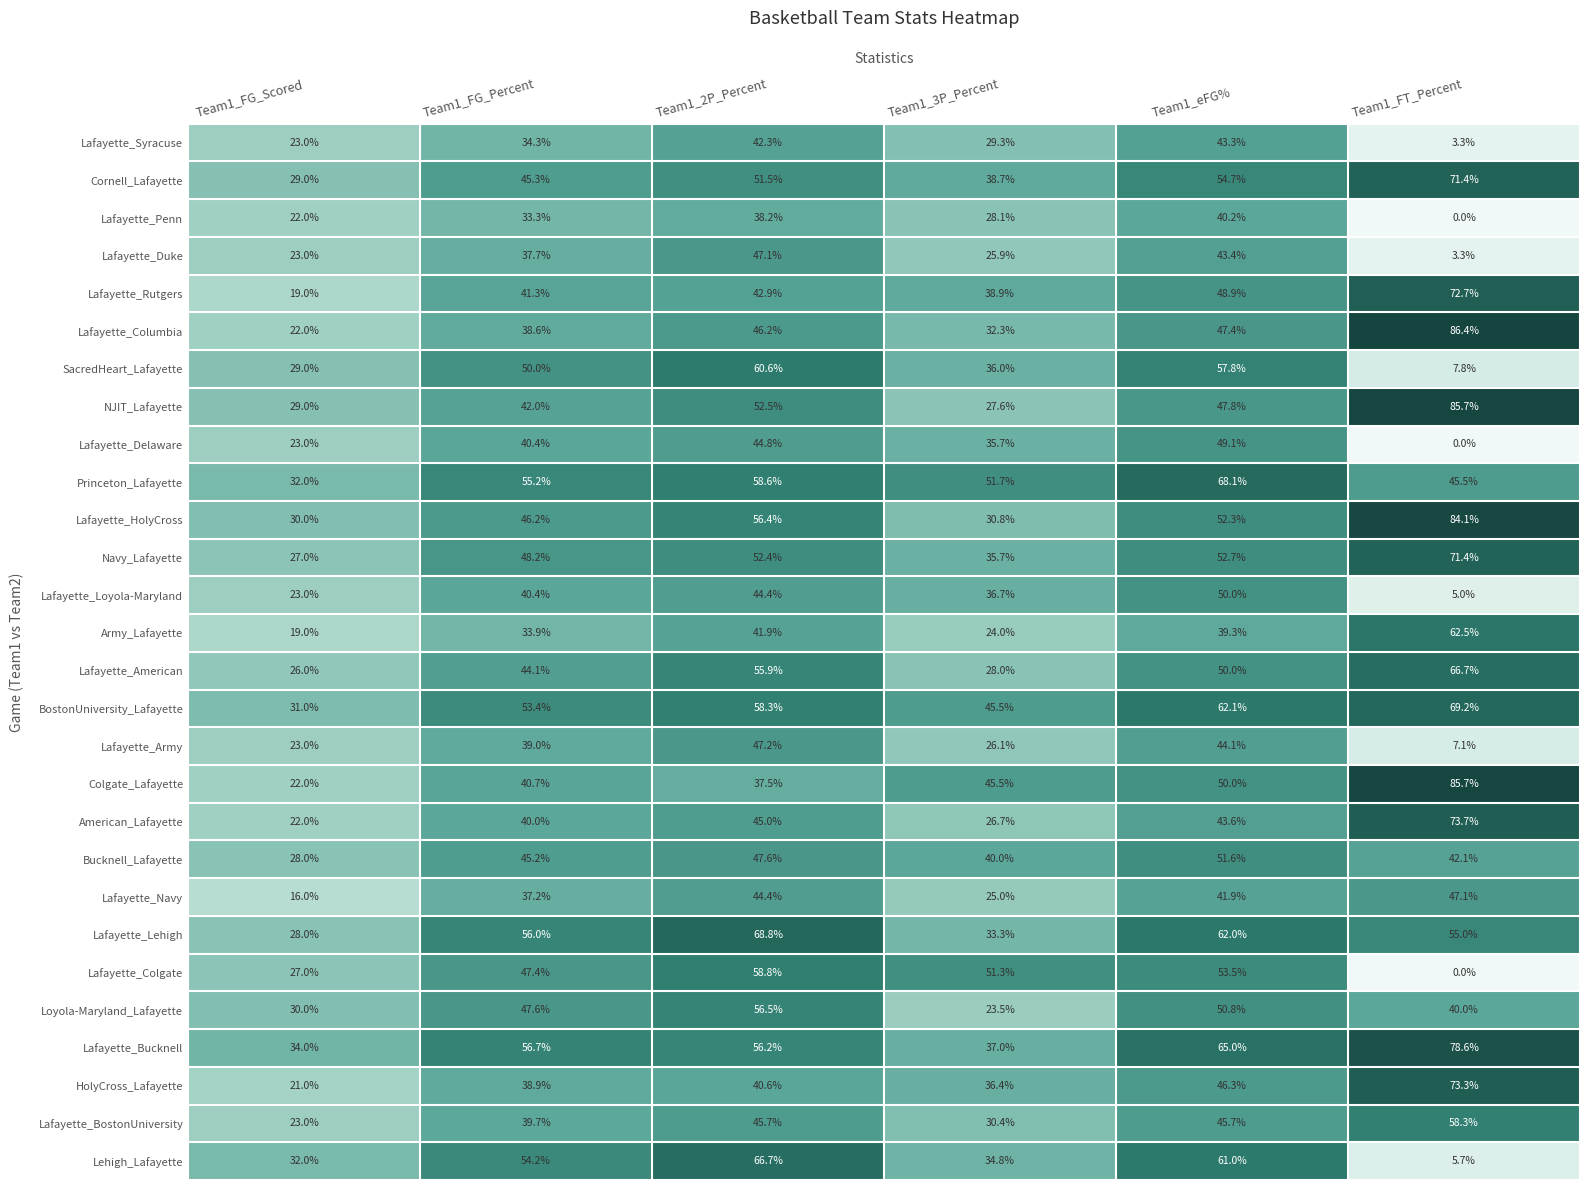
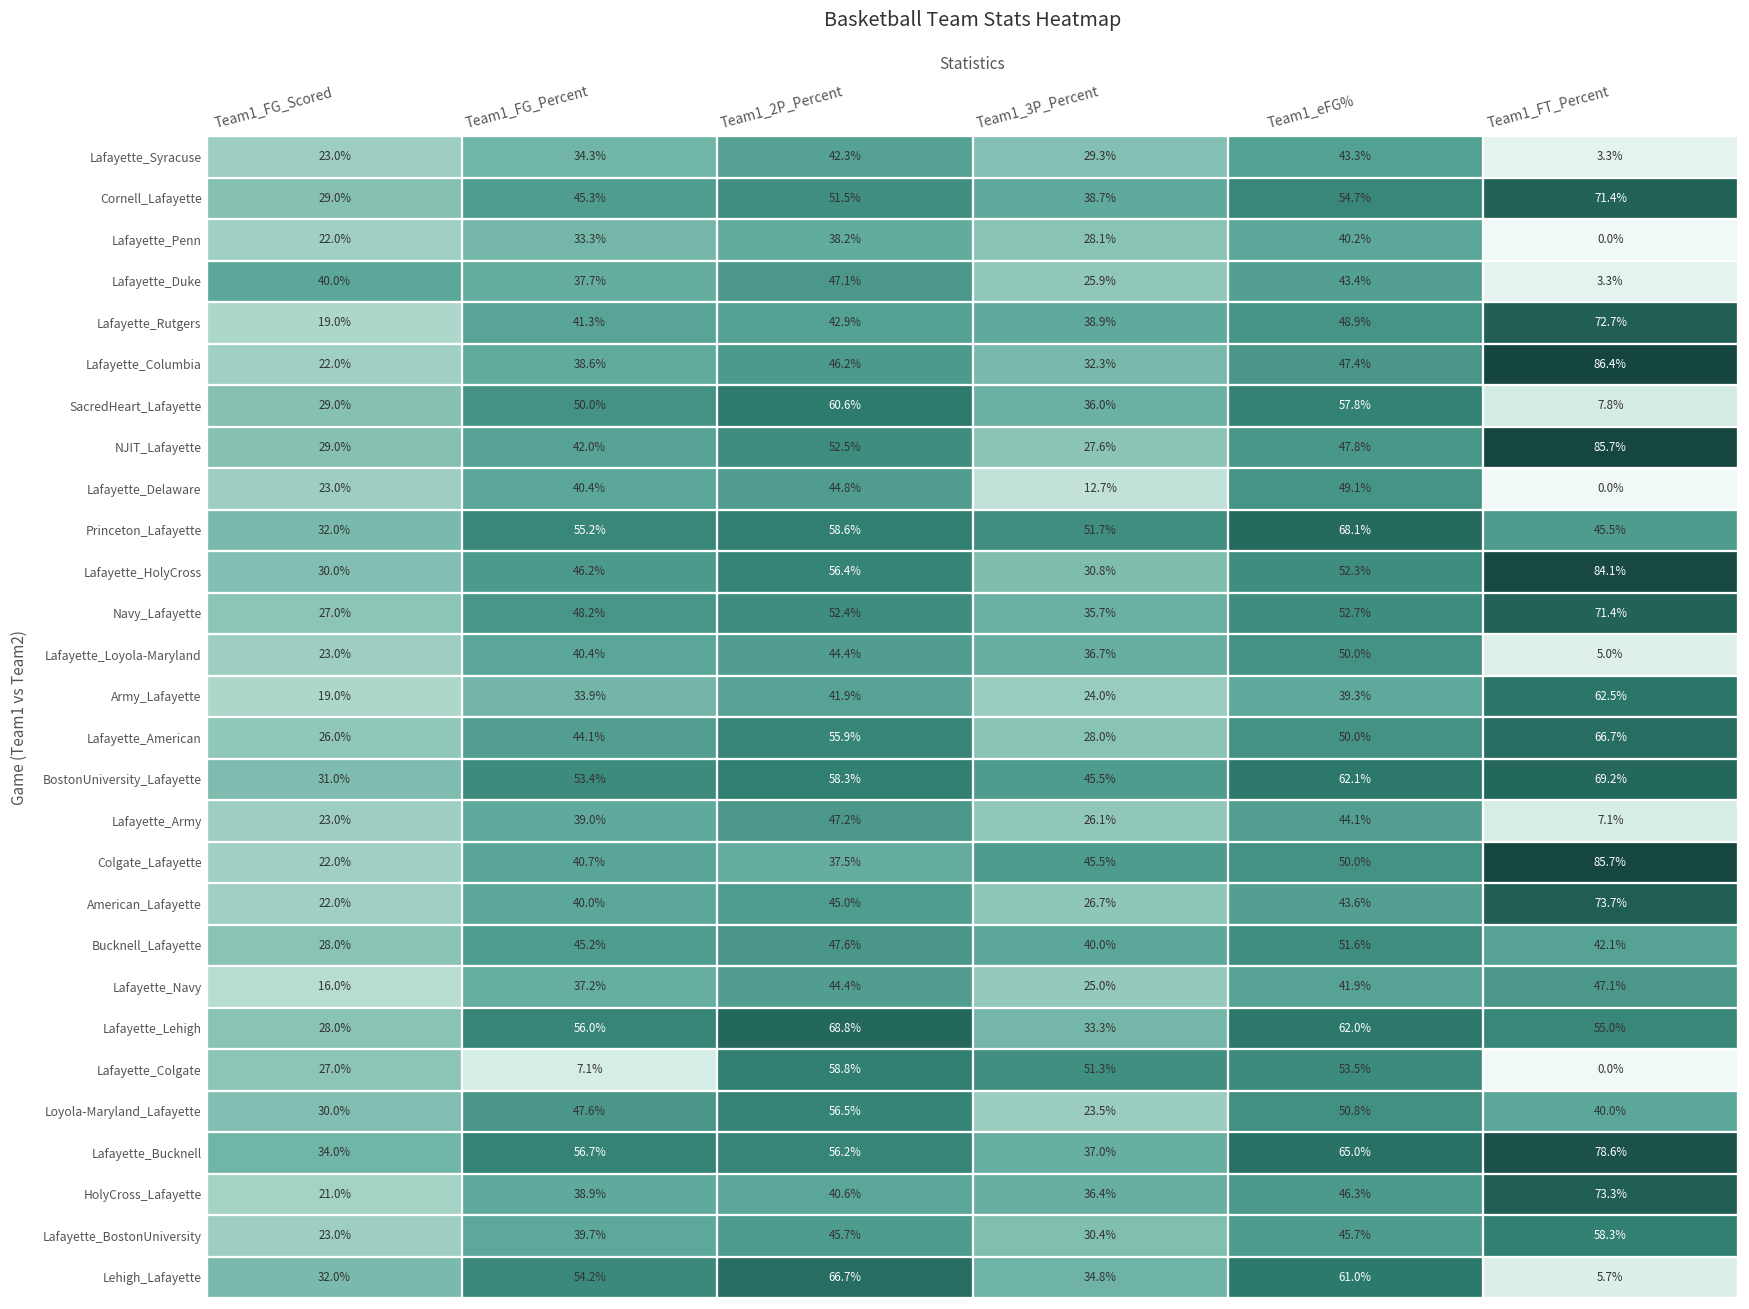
Lafayette_Duke, Team1_FG_Scored: 23.0% -> 40.0%
Lafayette_Delaware, Team1_3P_Percent: 35.7% -> 12.7%
Lafayette_Colgate, Team1_FG_Percent: 47.4% -> 7.1%
